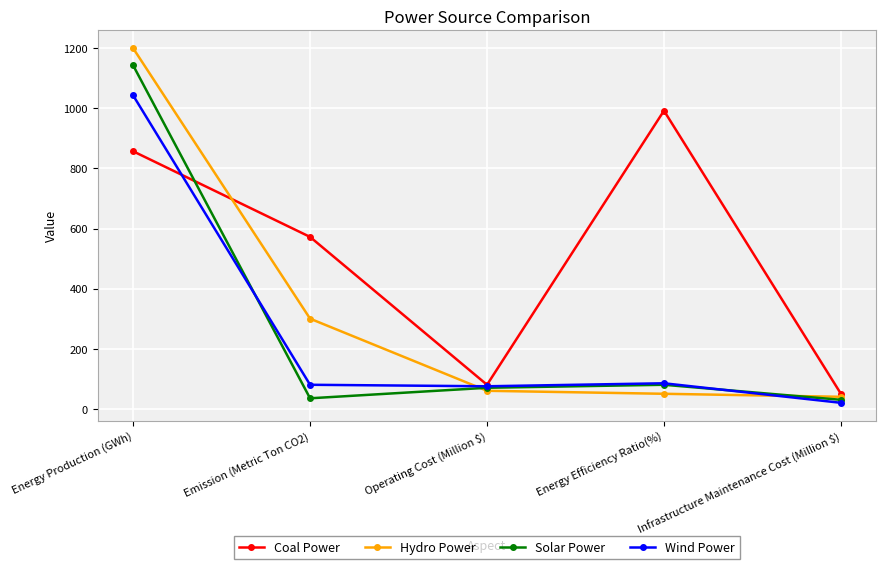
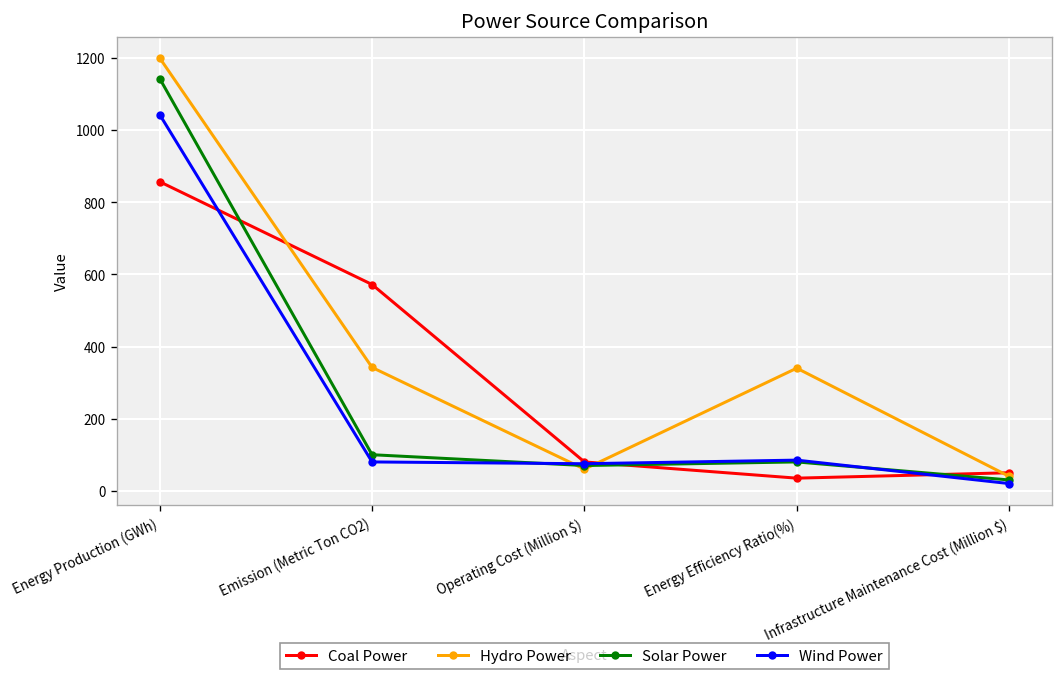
Hydro Power, Emission (Metric Ton CO2): 300 -> 340
Solar Power, Emission (Metric Ton CO2): 40 -> 100
Coal Power, Energy Efficiency Ratio(%): 990 -> 40
Hydro Power, Energy Efficiency Ratio(%): 50 -> 340
